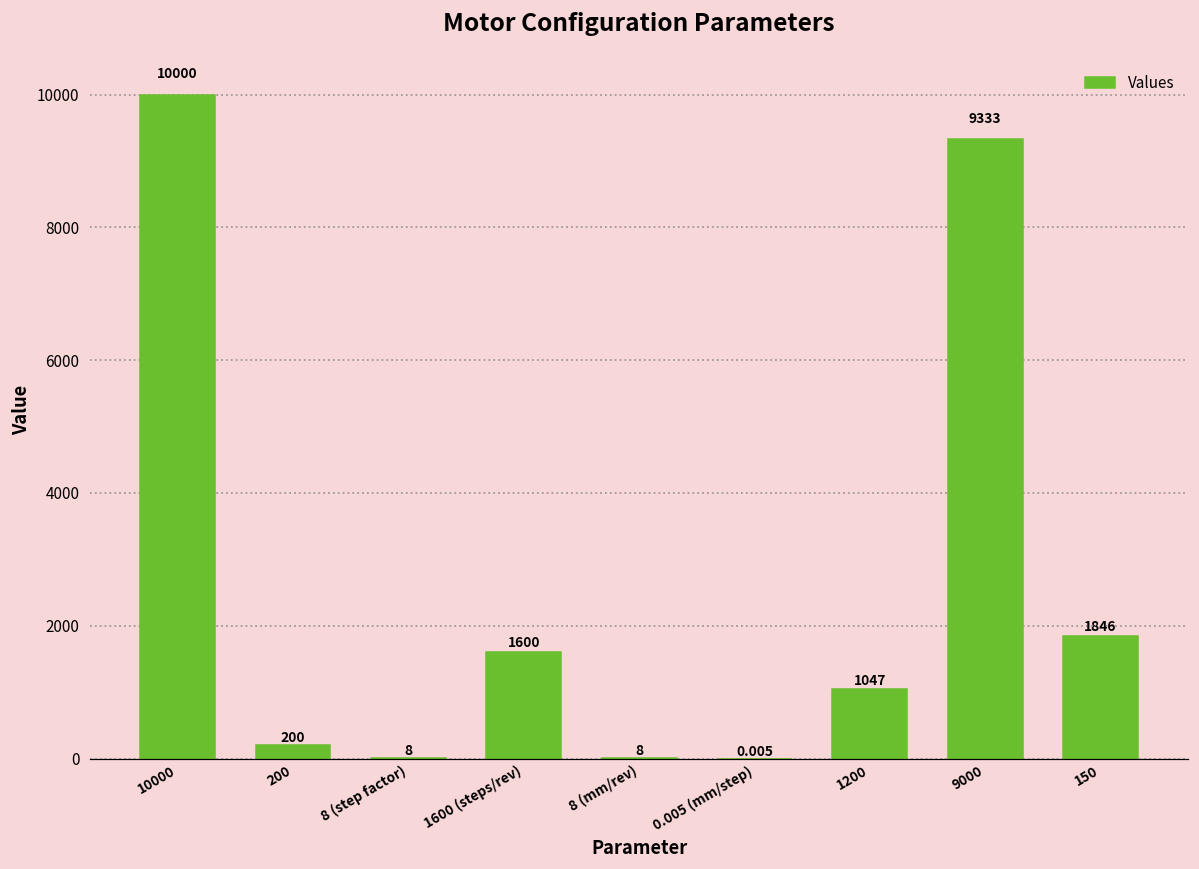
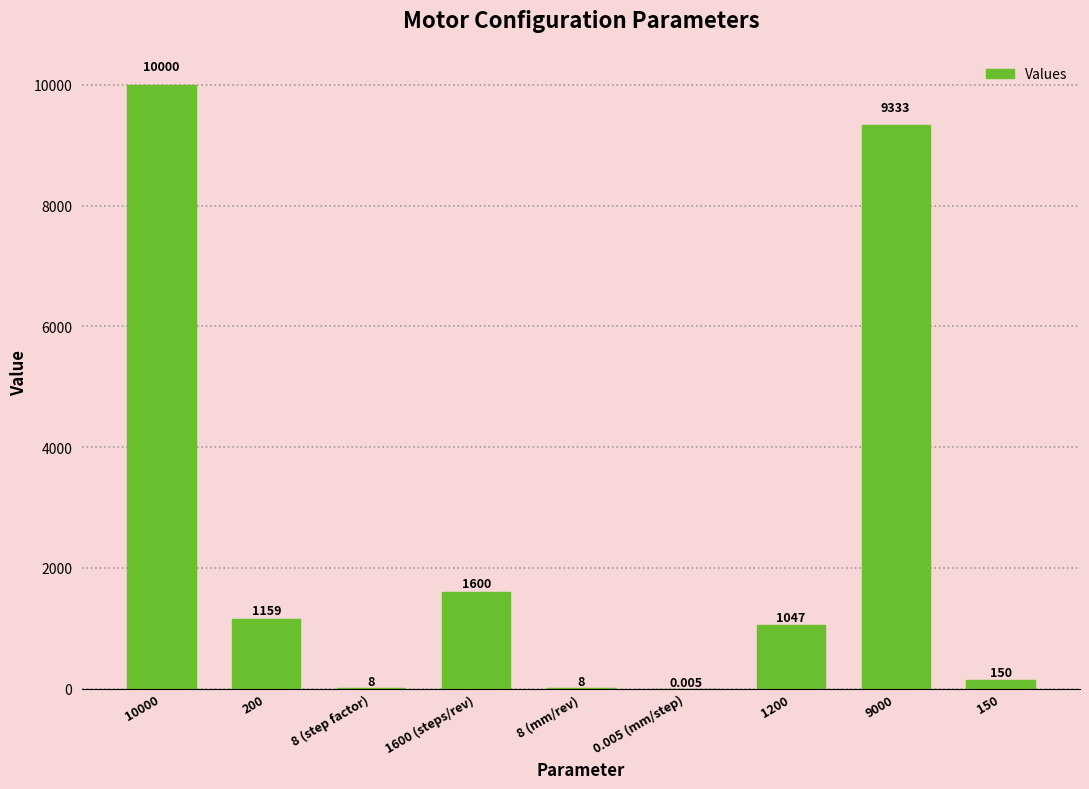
200: 200 -> 1159
150: 1846 -> 150
